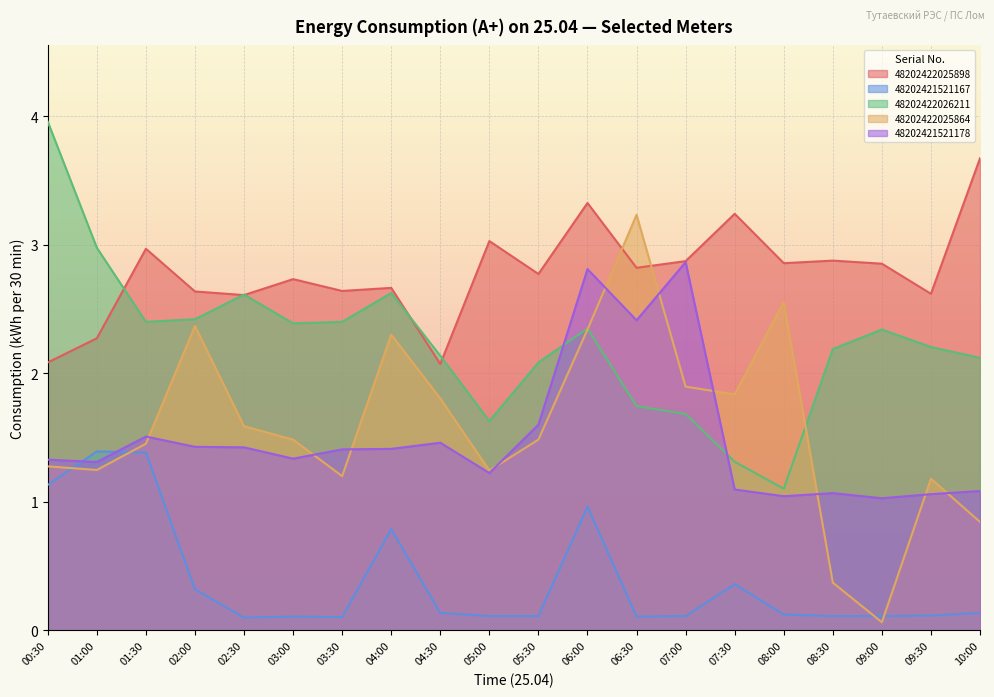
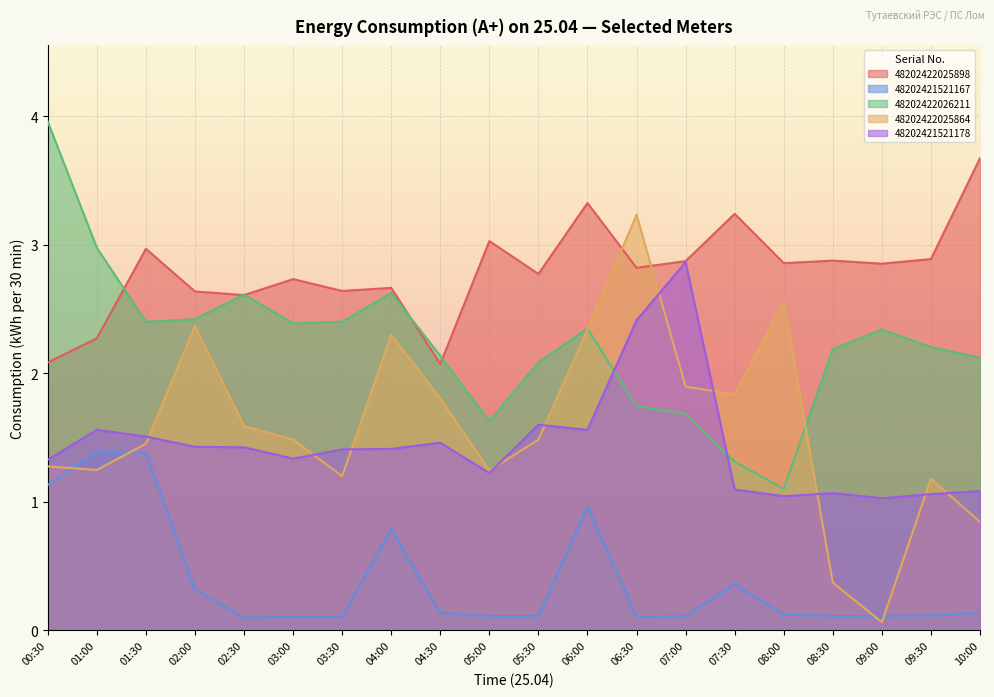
48202421521178, 01:00: 1.31 -> 1.56
48202421521178, 06:00: 2.81 -> 1.56
48202422025898, 09:30: 2.62 -> 2.89
